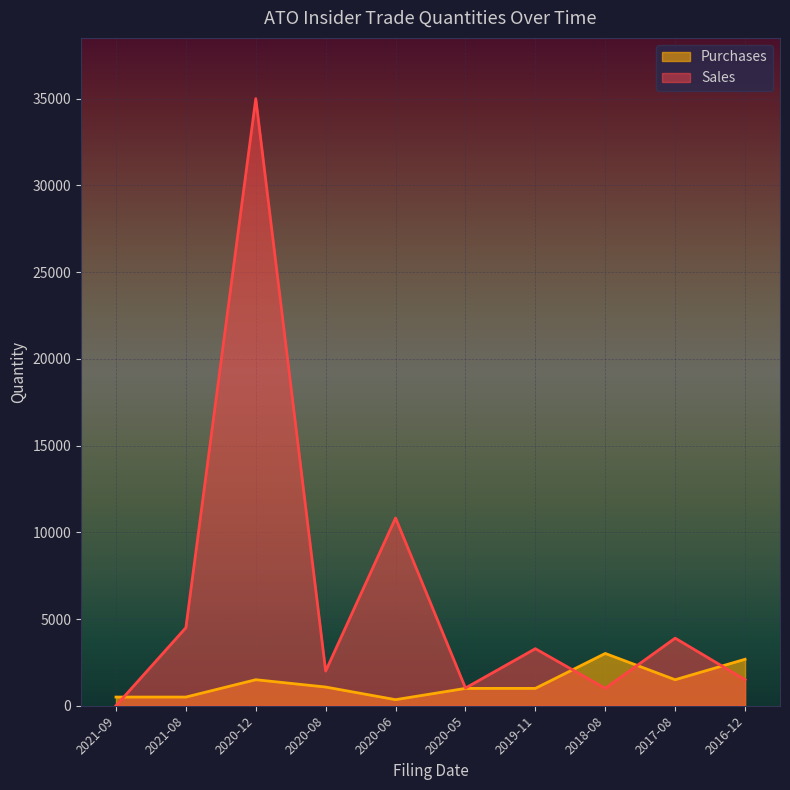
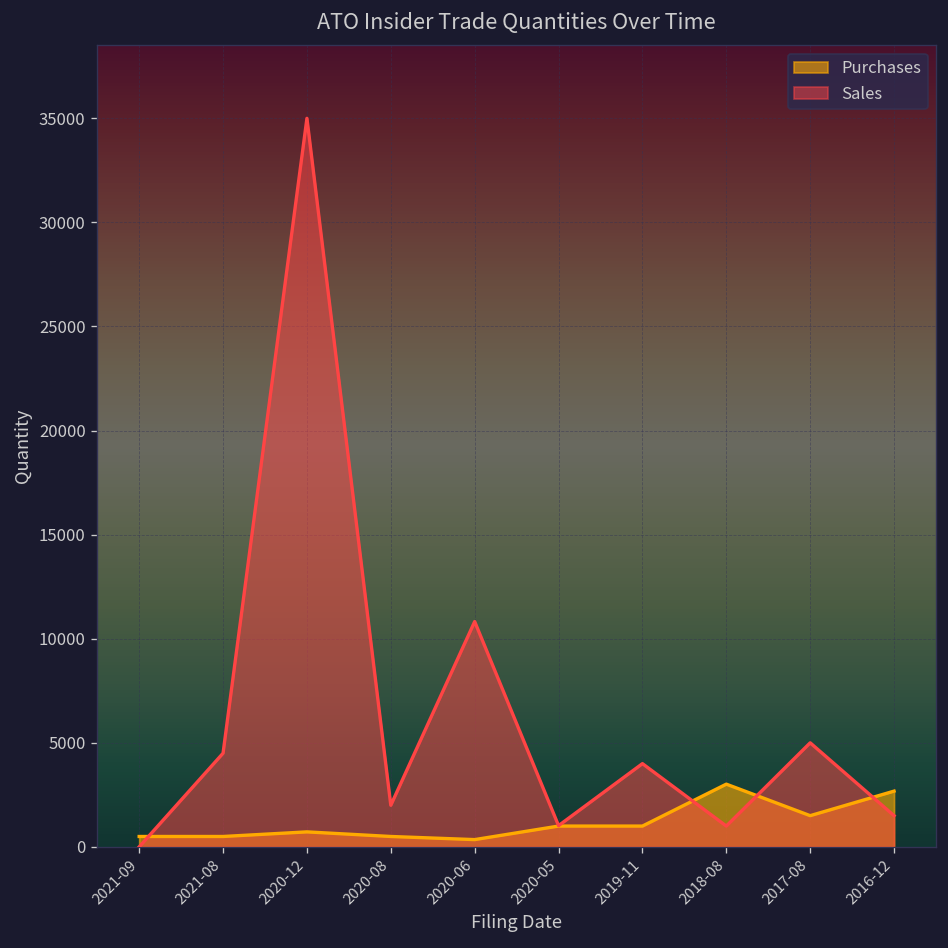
Purchases, 2020-12: 1500 -> 700
Purchases, 2020-08: 1100 -> 500
Sales, 2019-11: 3300 -> 4000
Sales, 2017-08: 3900 -> 5000
